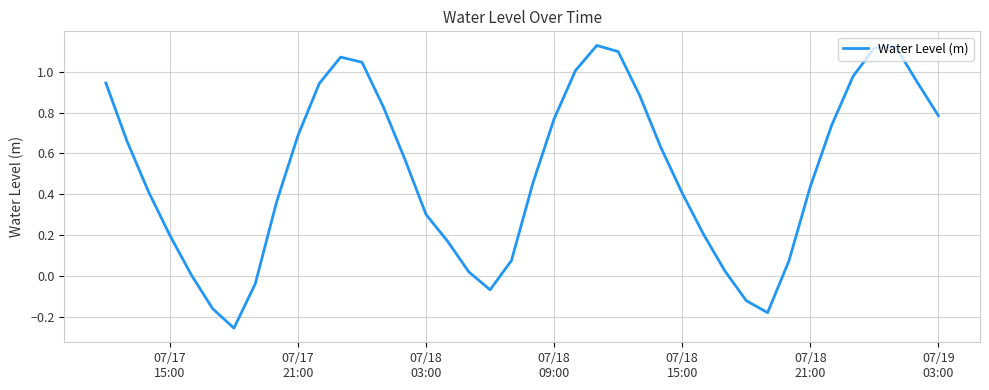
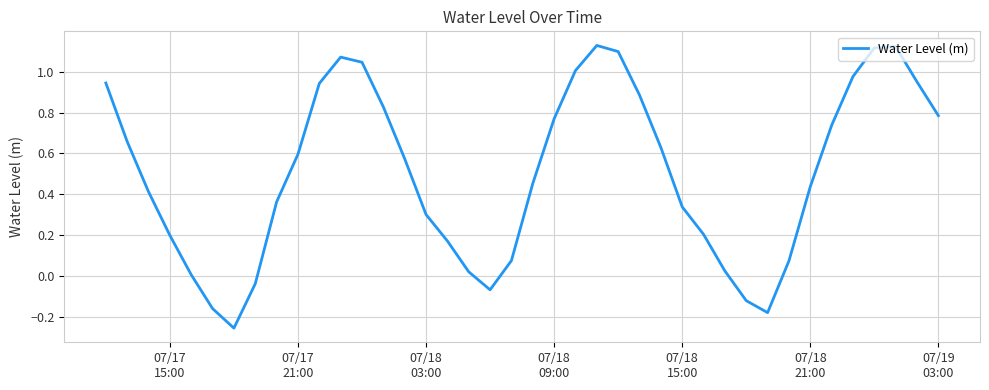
07/17 21:00: 0.69 -> 0.60
07/18 15:00: 0.41 -> 0.34
